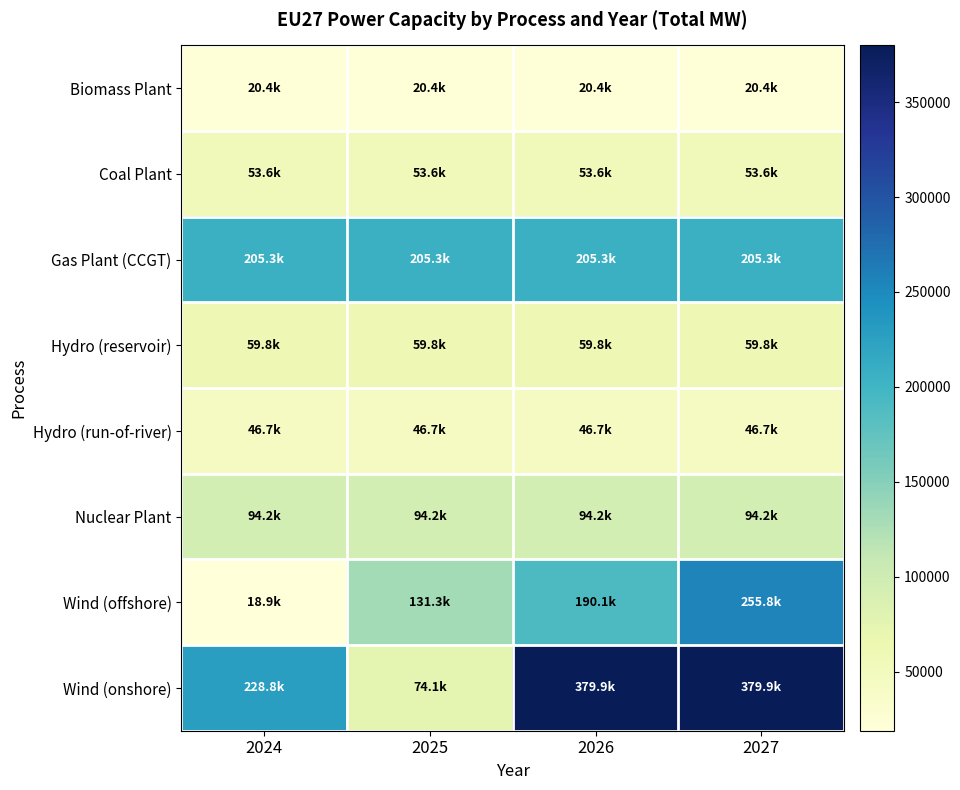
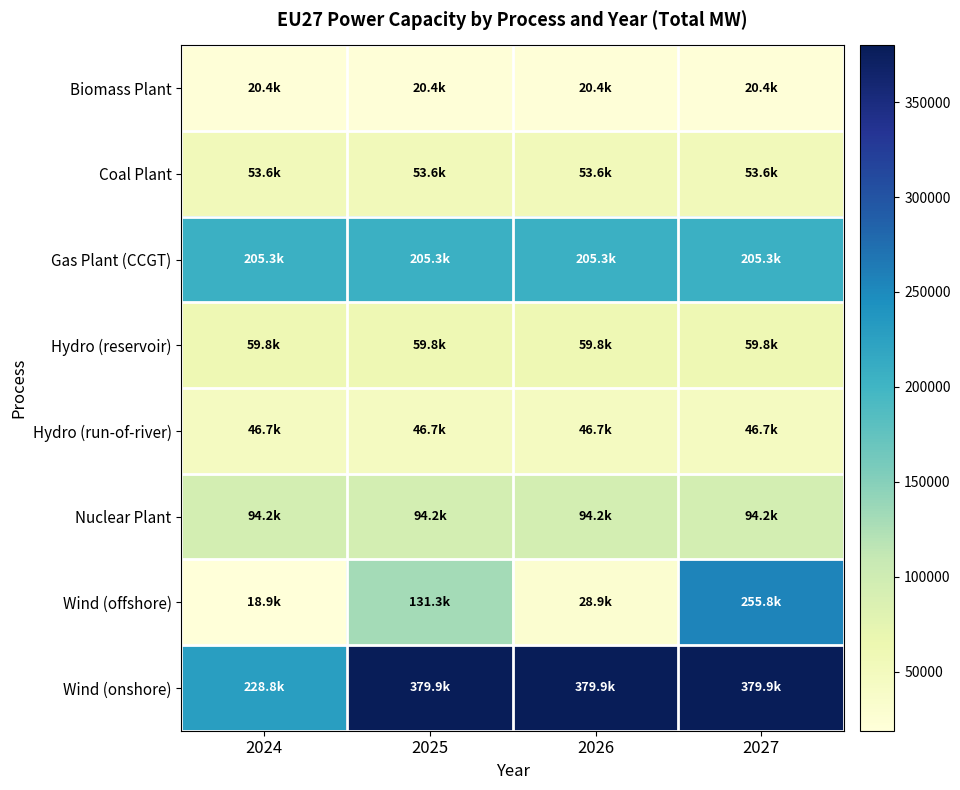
Wind (offshore), 2026: 190.1k -> 28.9k
Wind (onshore), 2025: 74.1k -> 379.9k
